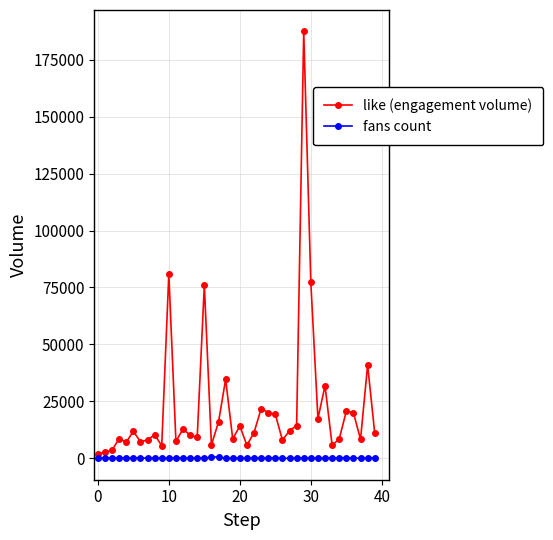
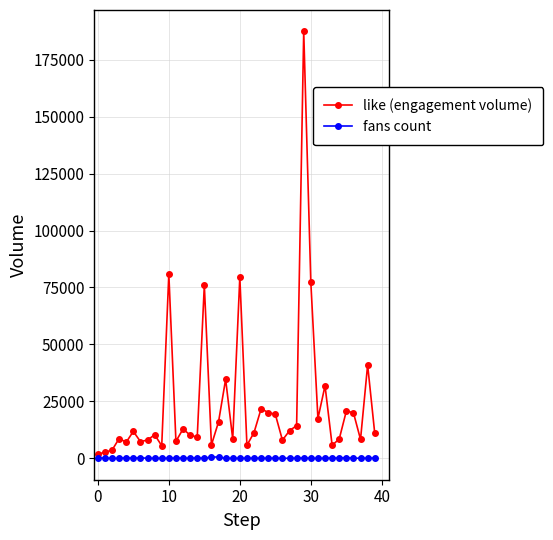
like (engagement volume), 20: 14000 -> 80000
